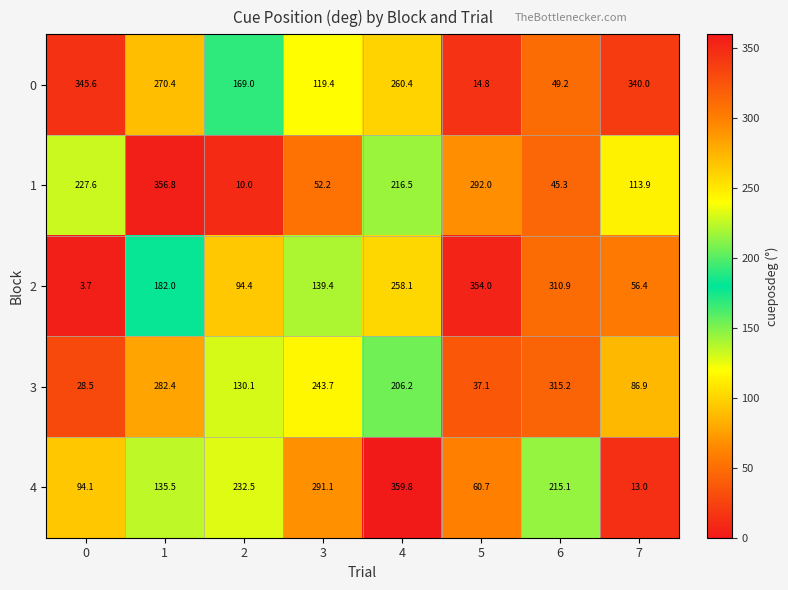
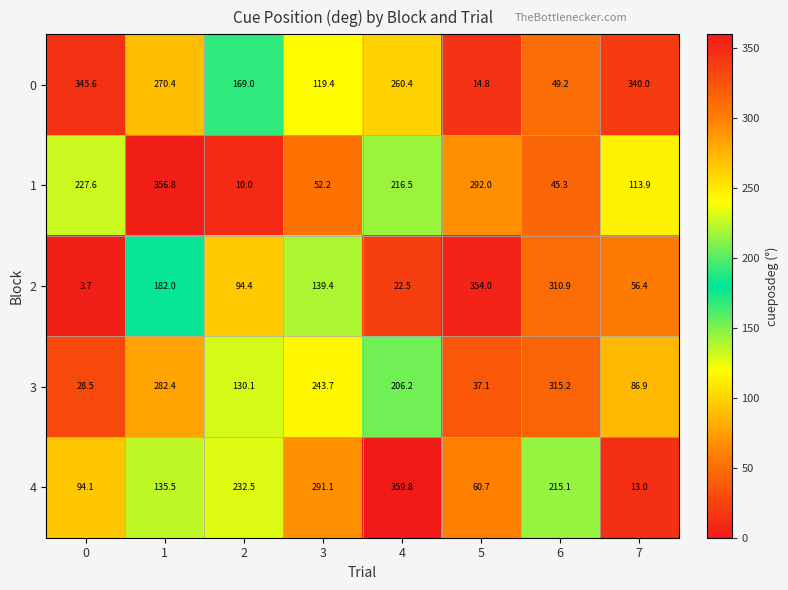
2, 4: 258.1 -> 22.5
